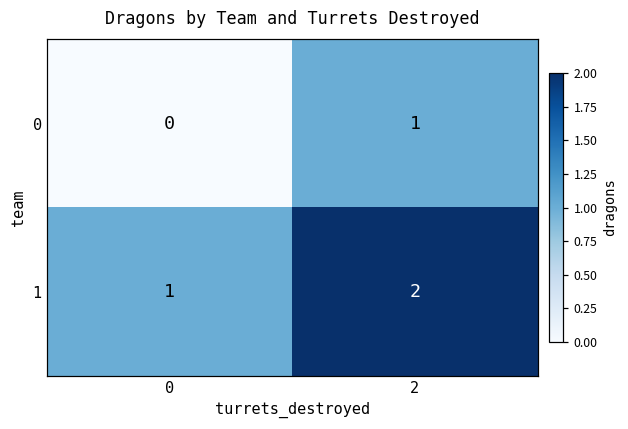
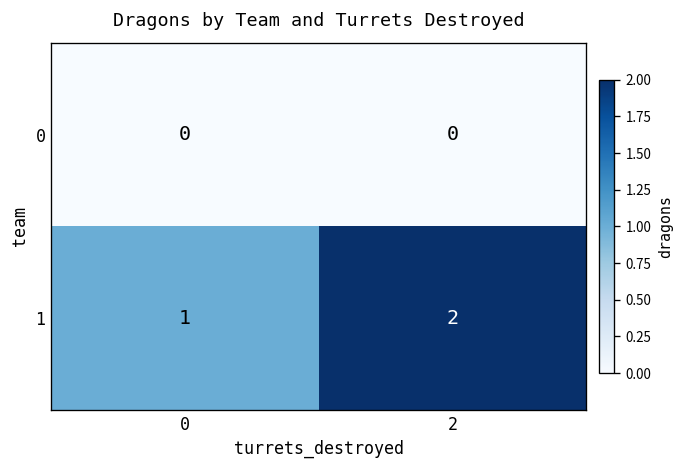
0, 2: 1 -> 0
